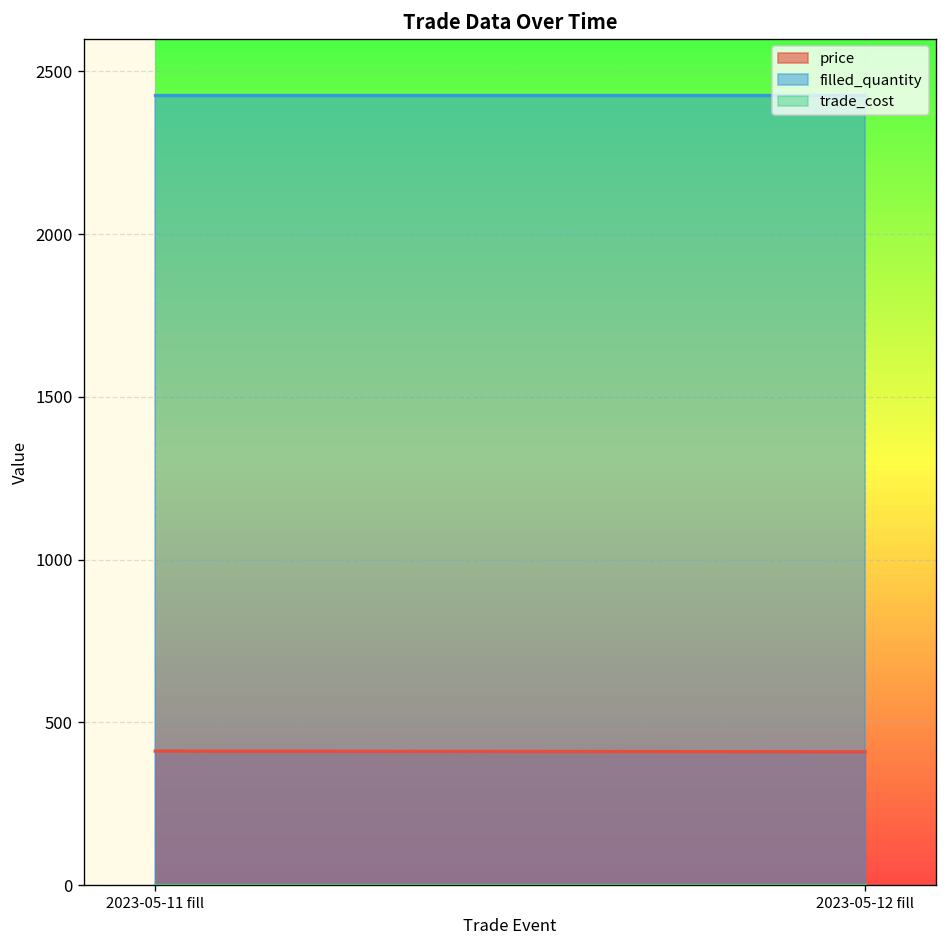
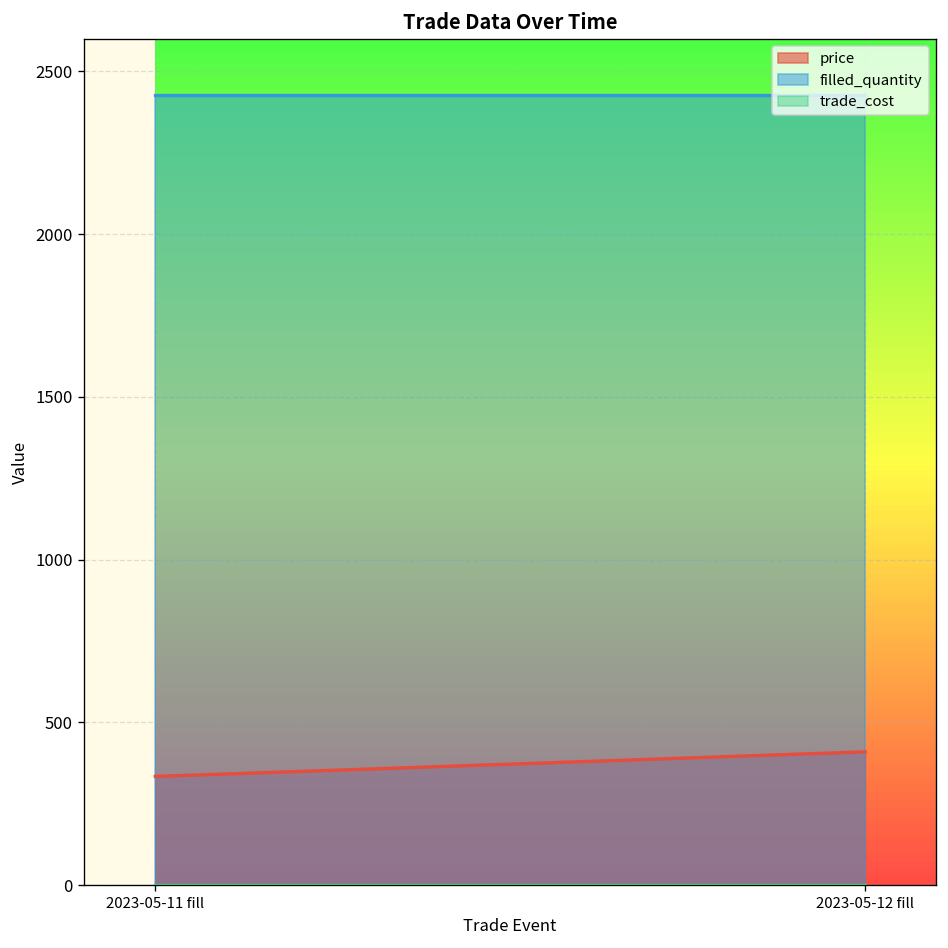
price, 2023-05-11 fill: 410 -> 330
